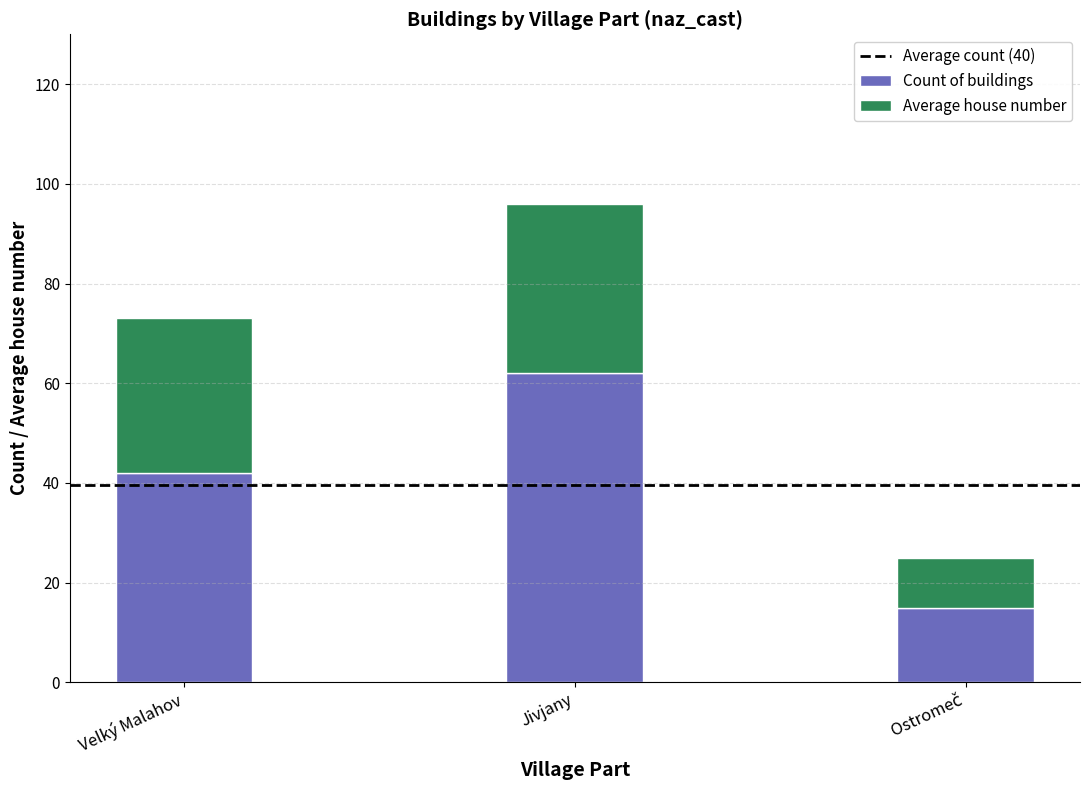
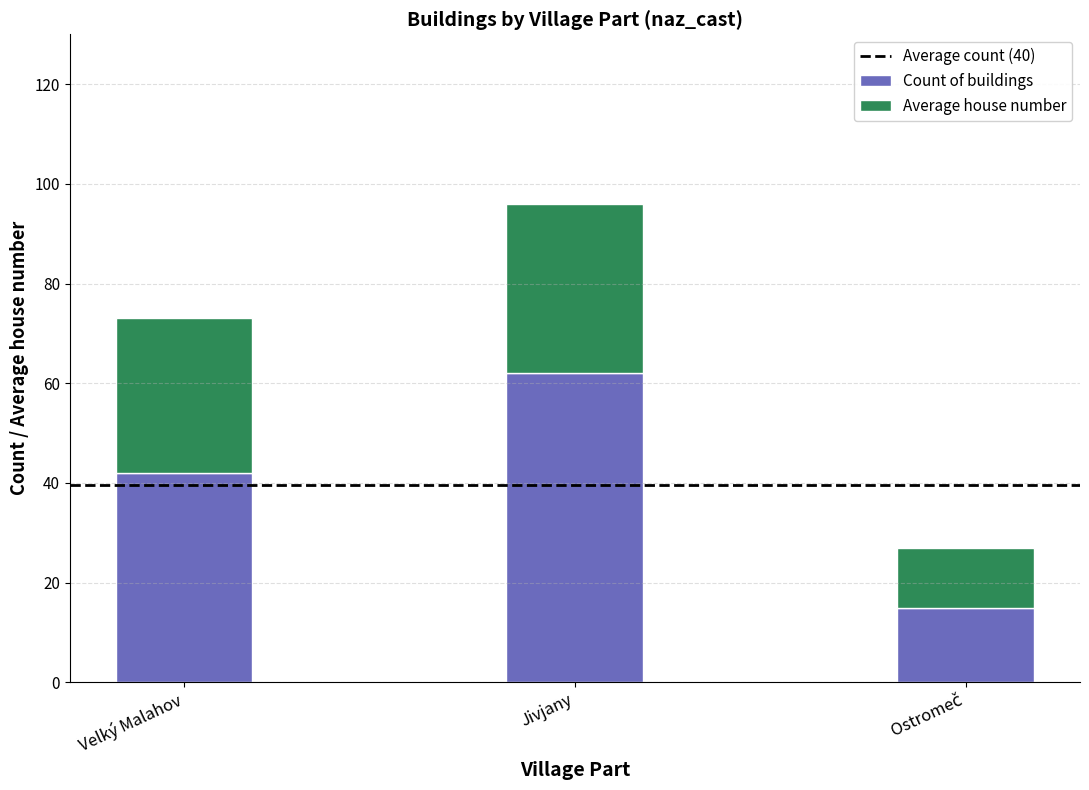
Average house number, Ostromeč: 10 -> 12
